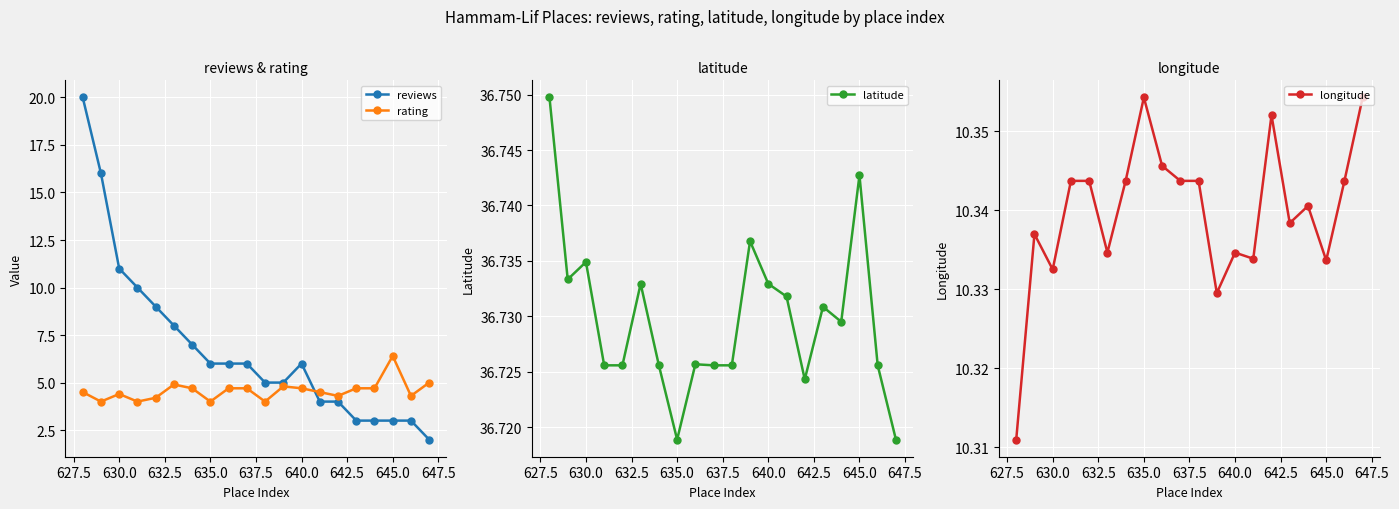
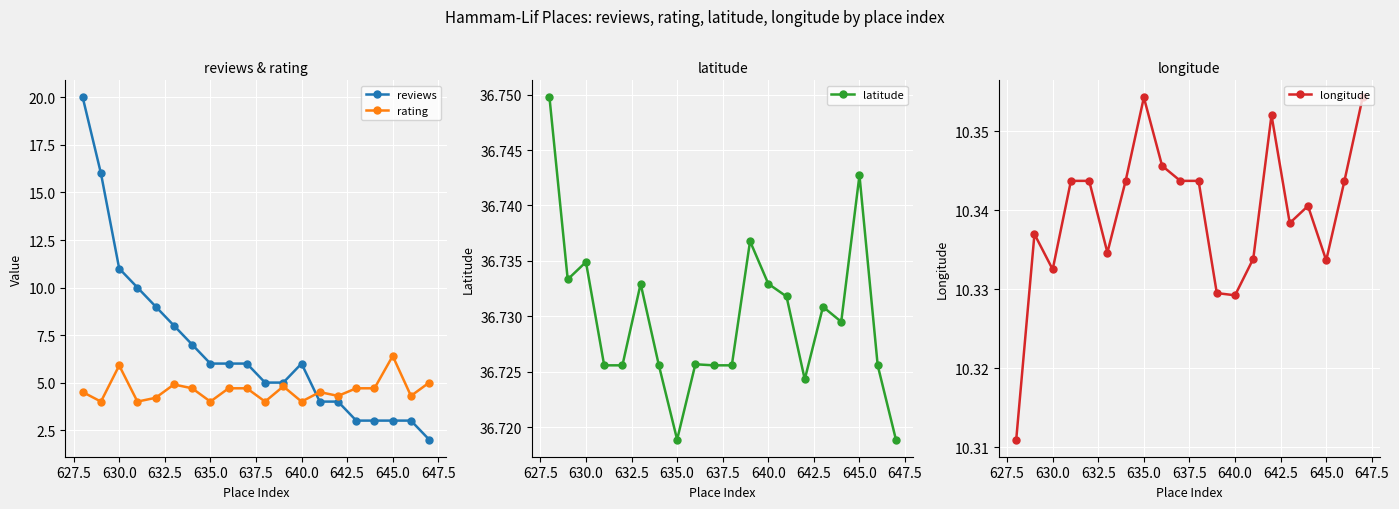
reviews & rating, rating, 630.0: 4.4 -> 5.9
reviews & rating, rating, 640.0: 4.7 -> 4.0
longitude, 640.0: 10.335 -> 10.329
